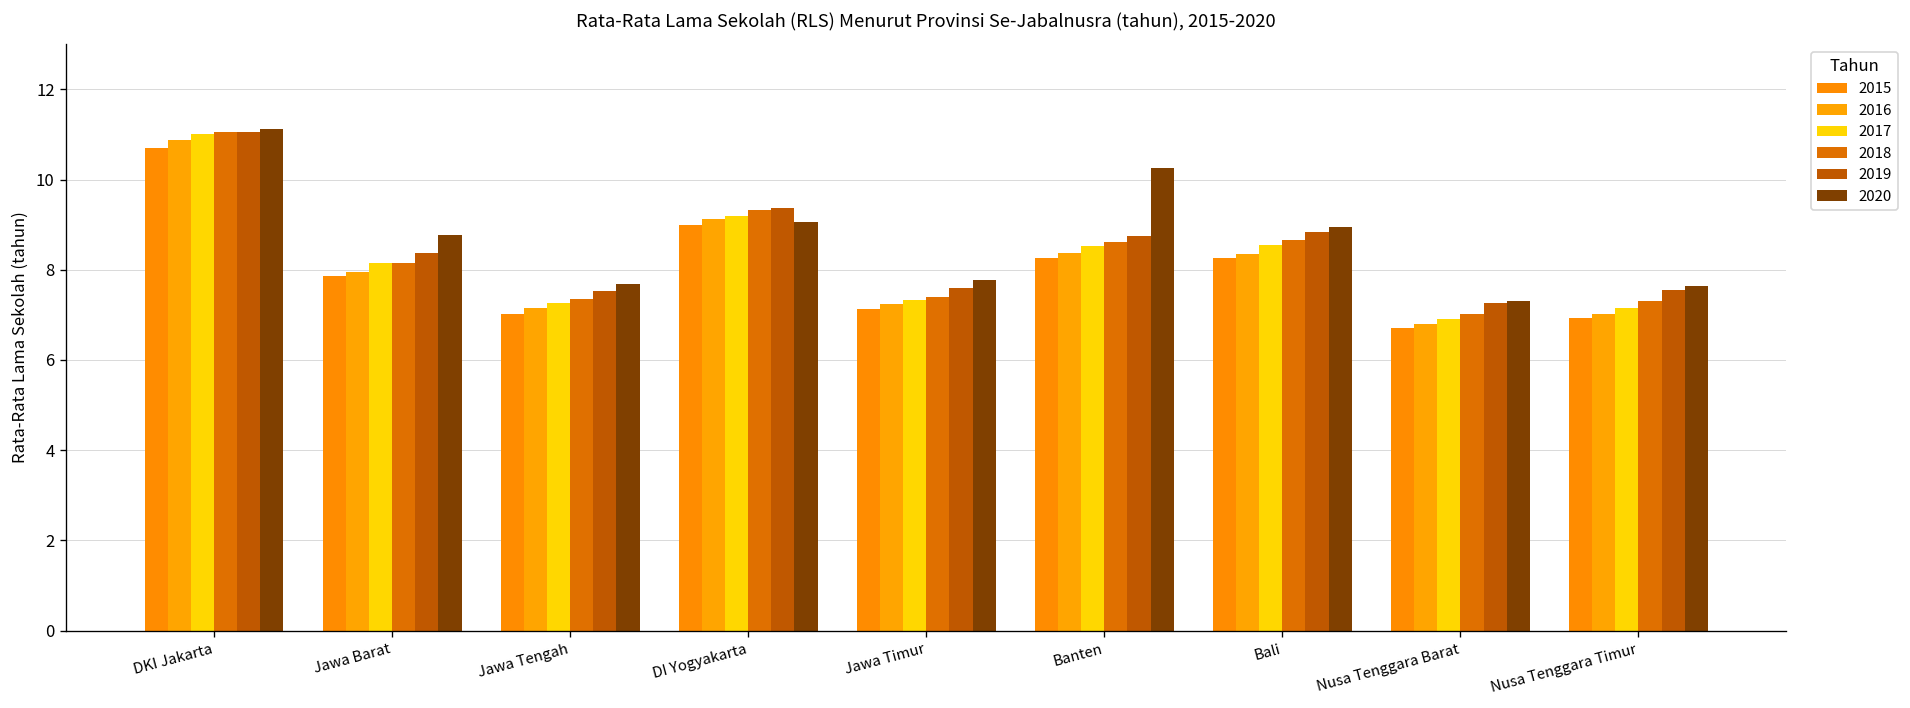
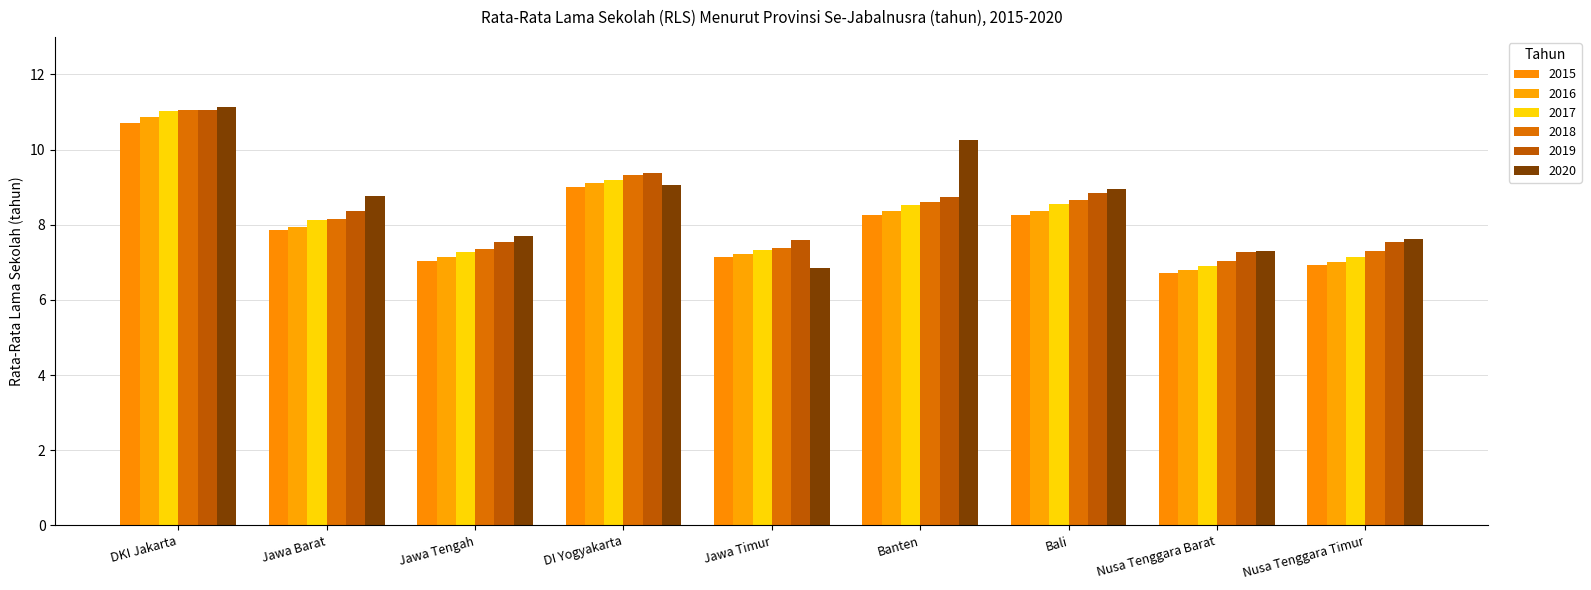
2020, Jawa Timur: 7.8 -> 6.9
